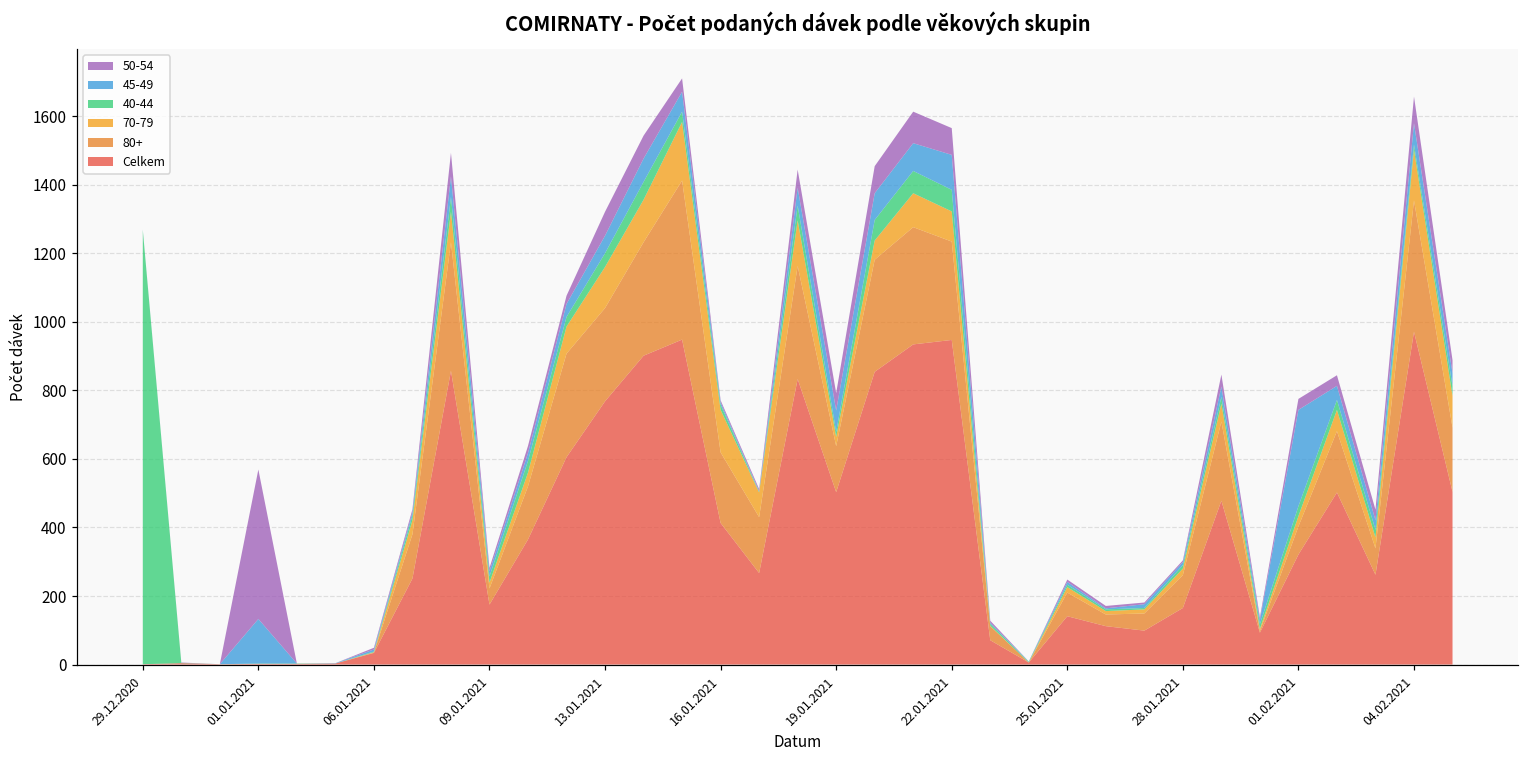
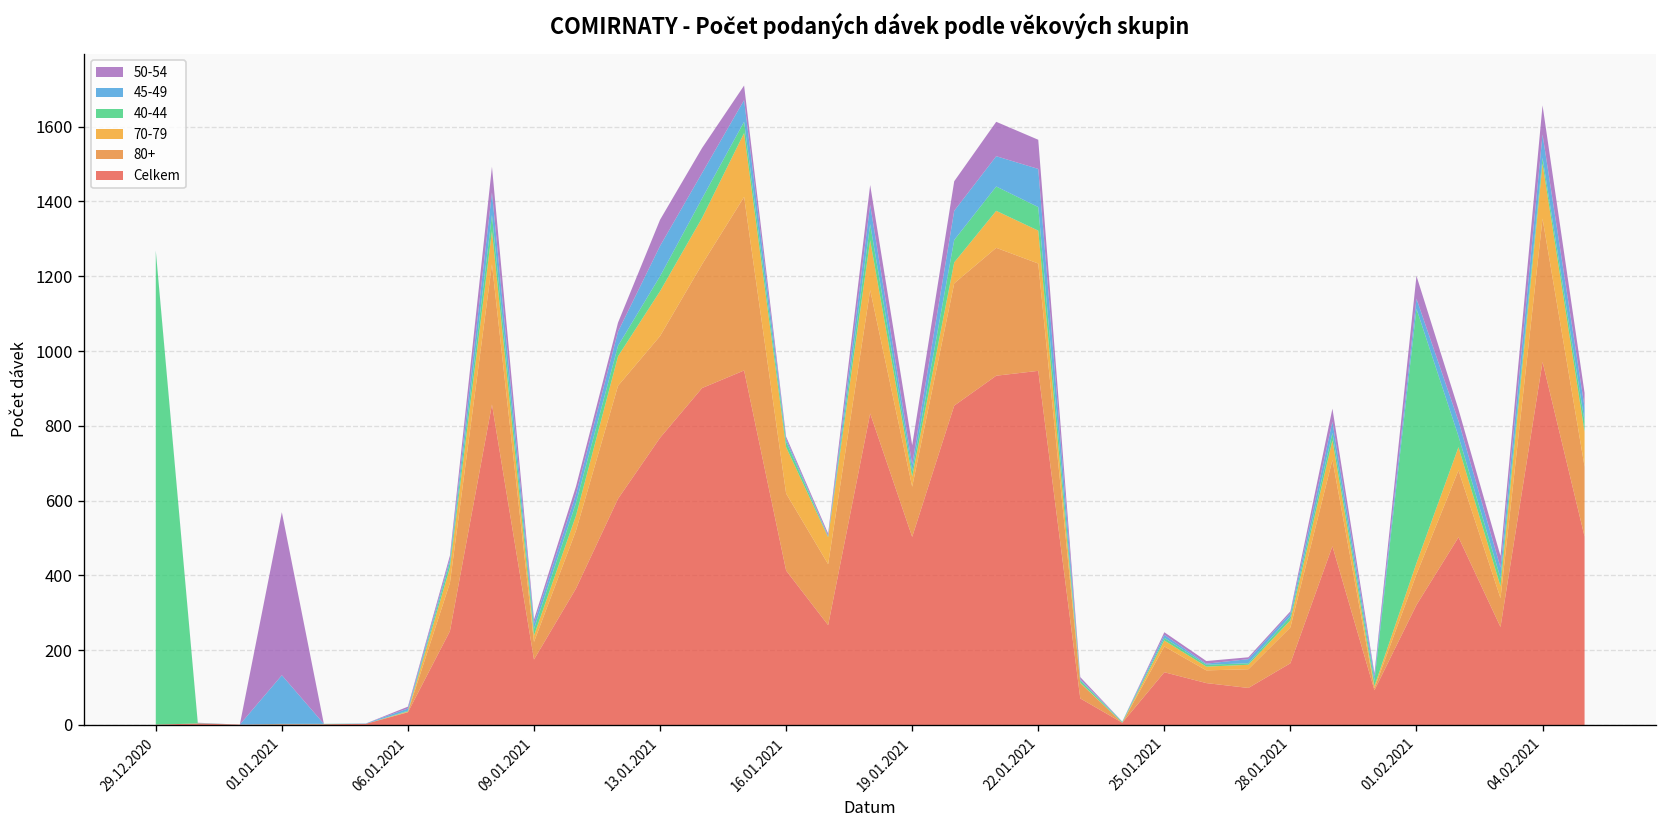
45-49, 13.01.2021: 50 -> 80
45-49, 19.01.2021: 60 -> 20
40-44, 01.02.2021: 30 -> 680
45-49, 01.02.2021: 280 -> 30
50-54, 01.02.2021: 30 -> 60
